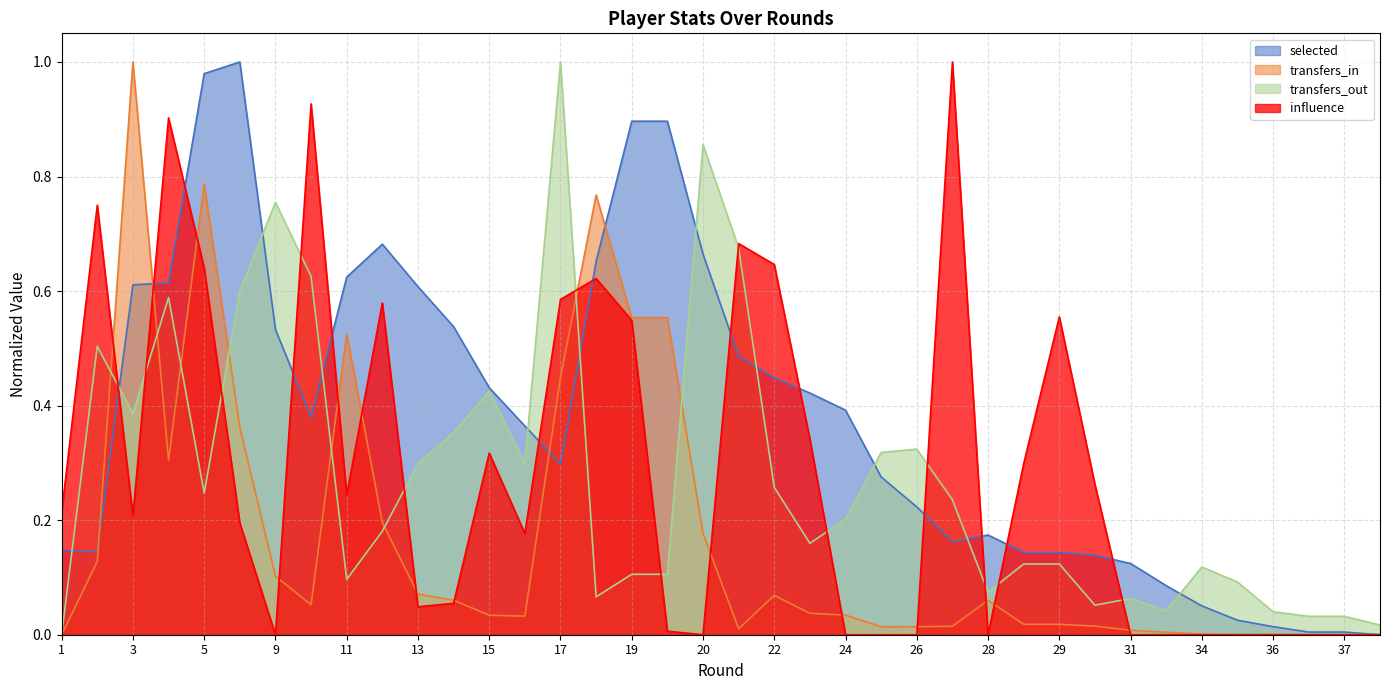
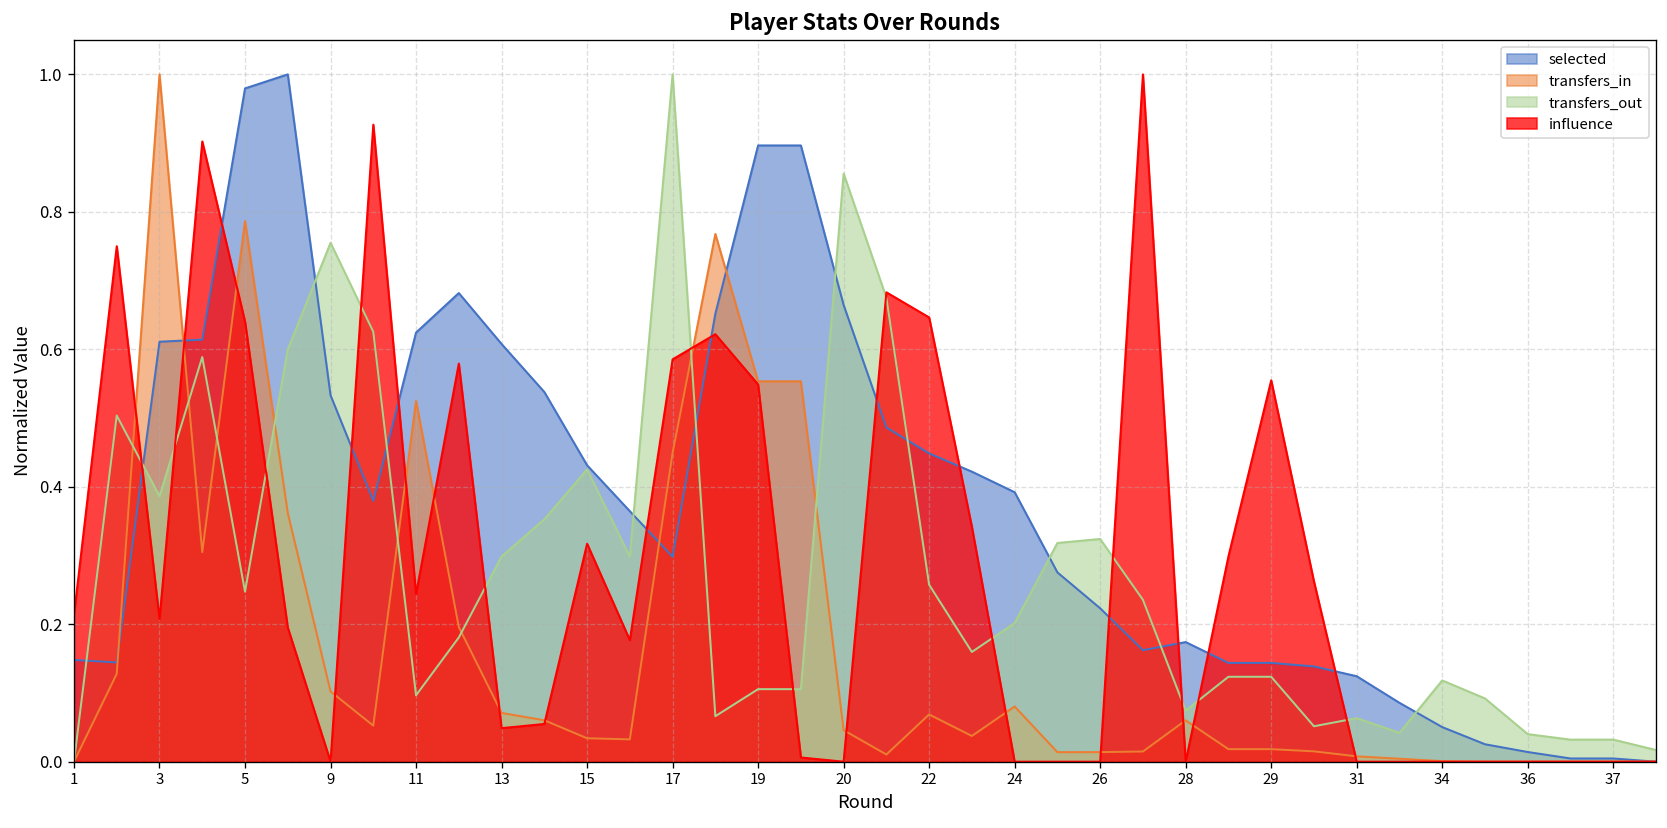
transfers_in, 20: 0.18 -> 0.05
transfers_in, 24: 0.03 -> 0.08
